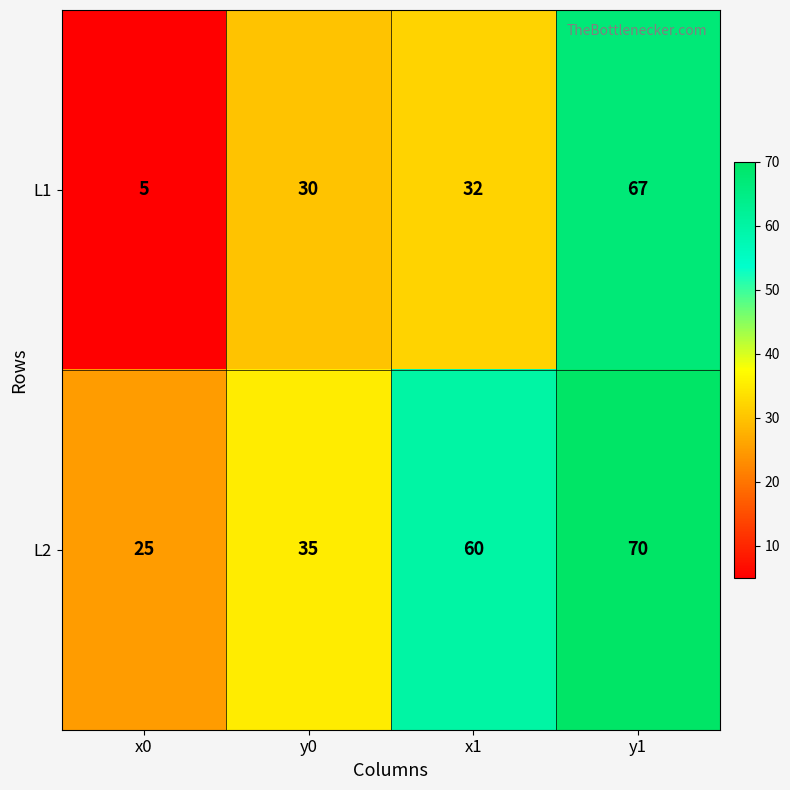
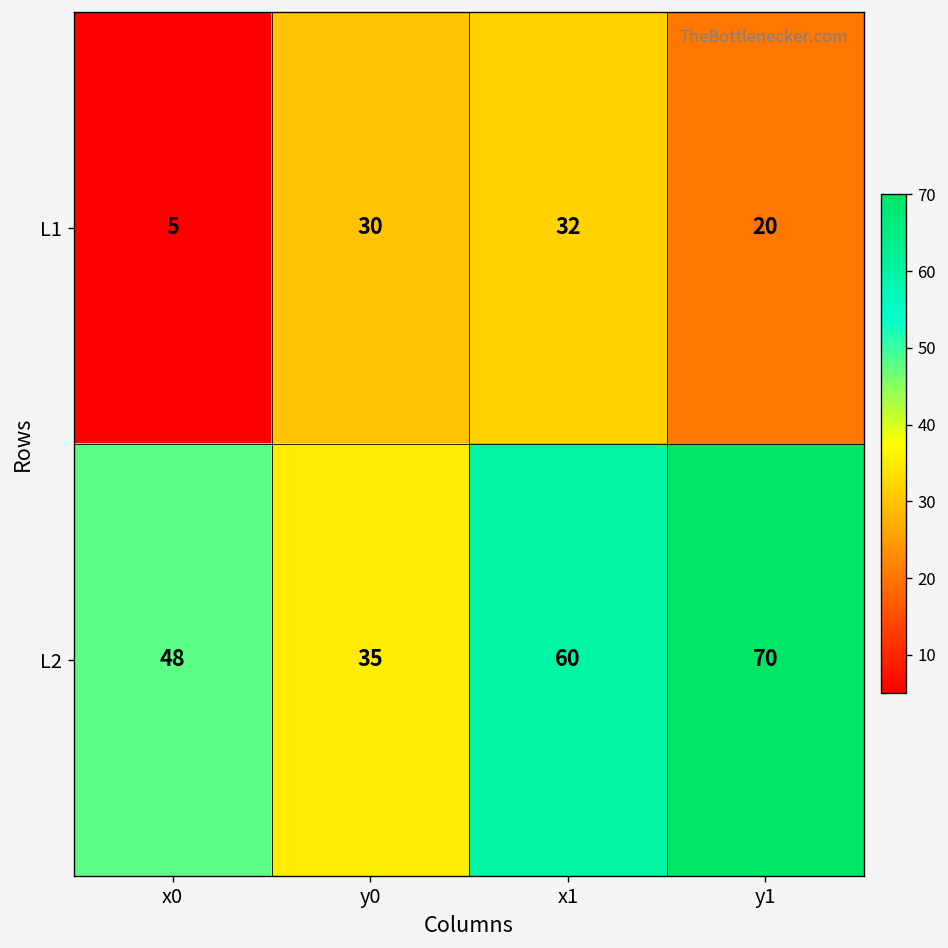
L1, y1: 67 -> 20
L2, x0: 25 -> 48
